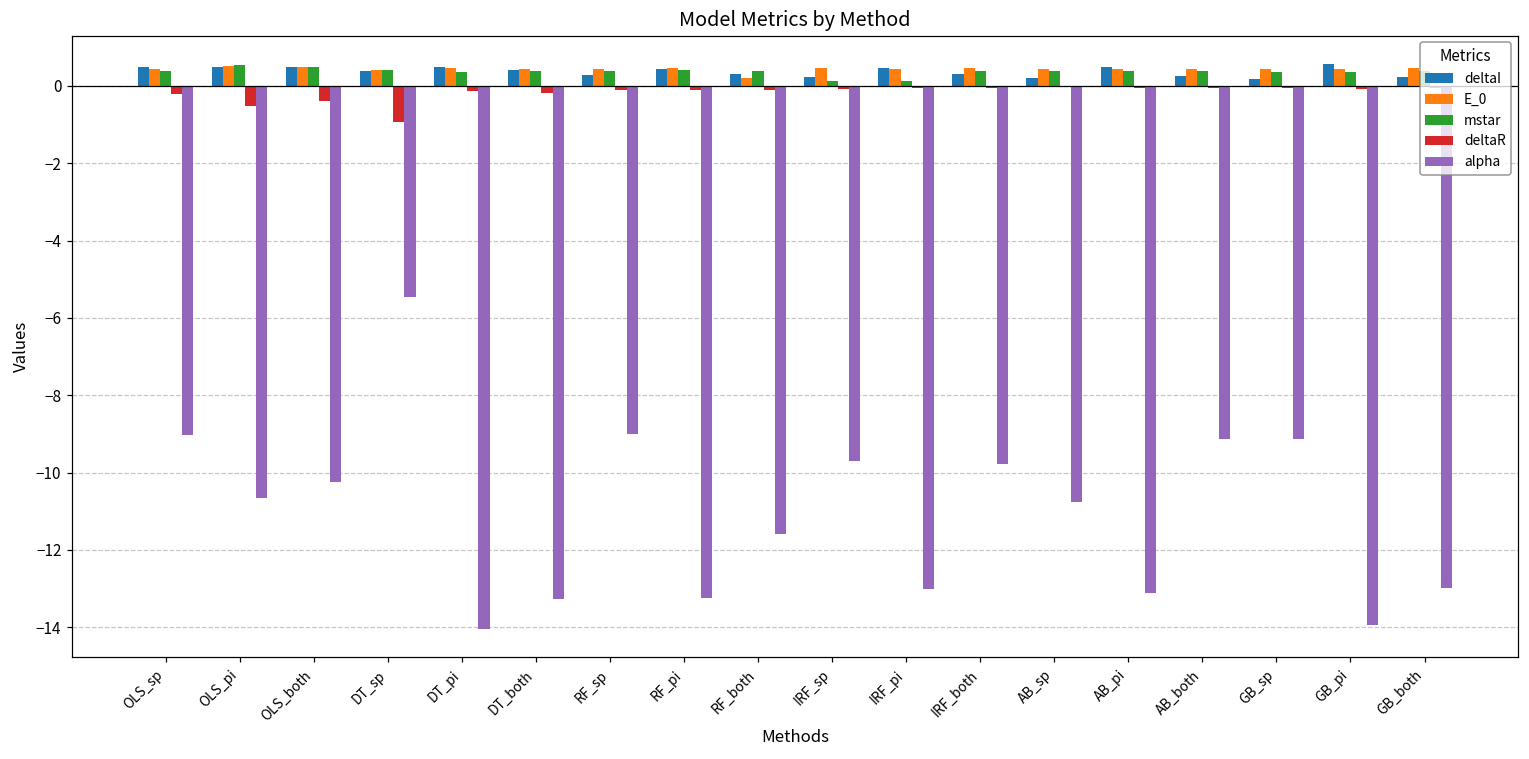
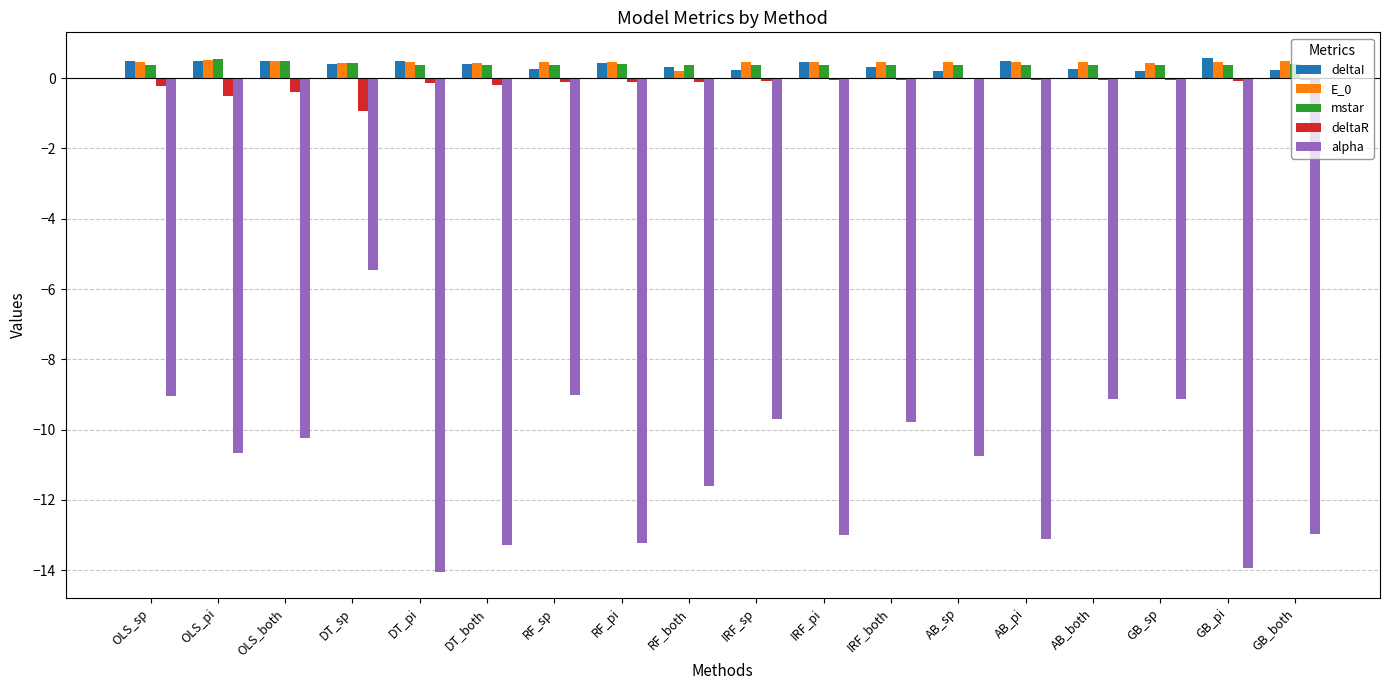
mstar, IRF_sp: 0.1 -> 0.4
mstar, IRF_pi: 0.1 -> 0.4
